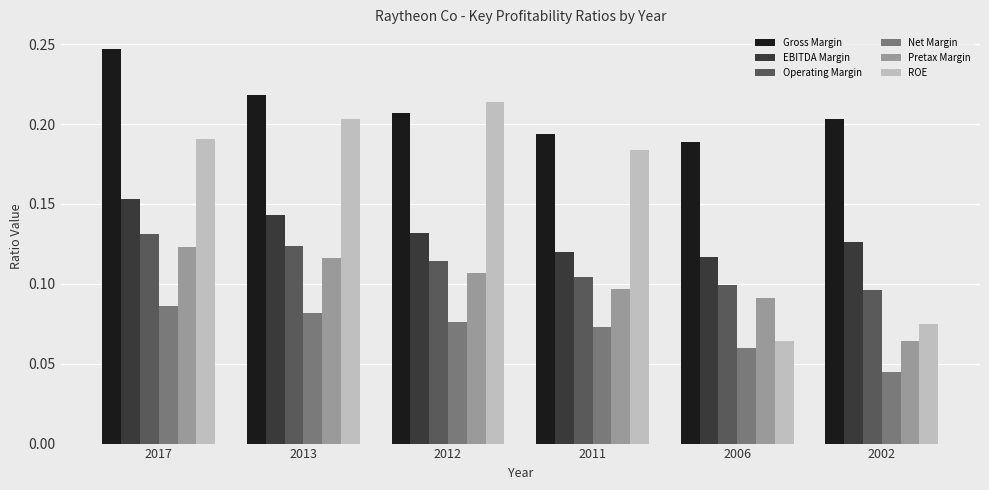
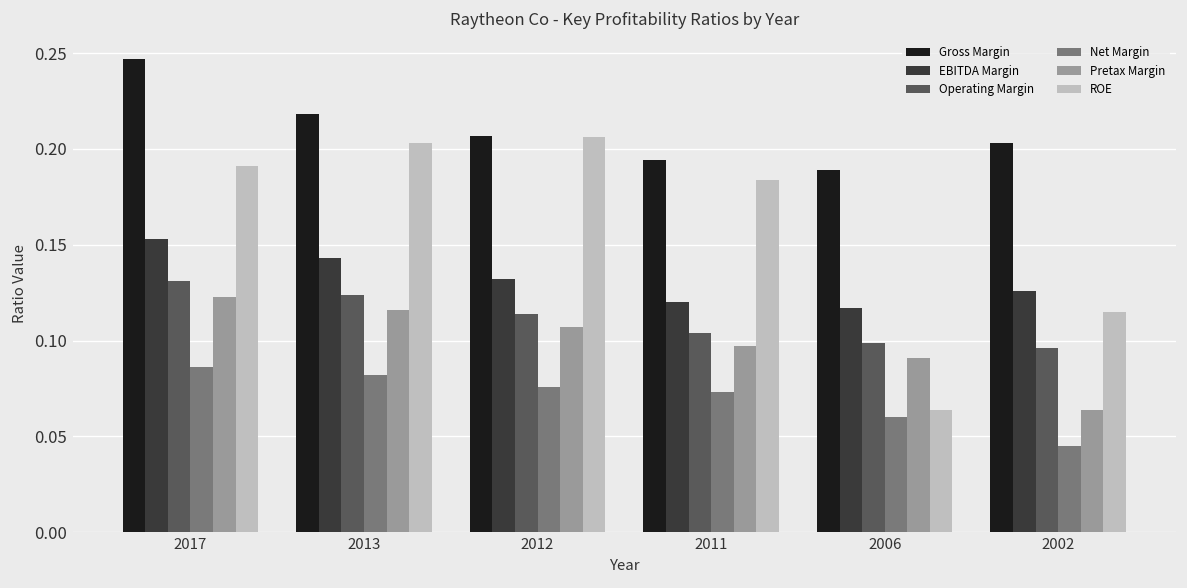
ROE, 2012: 0.214 -> 0.206
ROE, 2002: 0.075 -> 0.115
